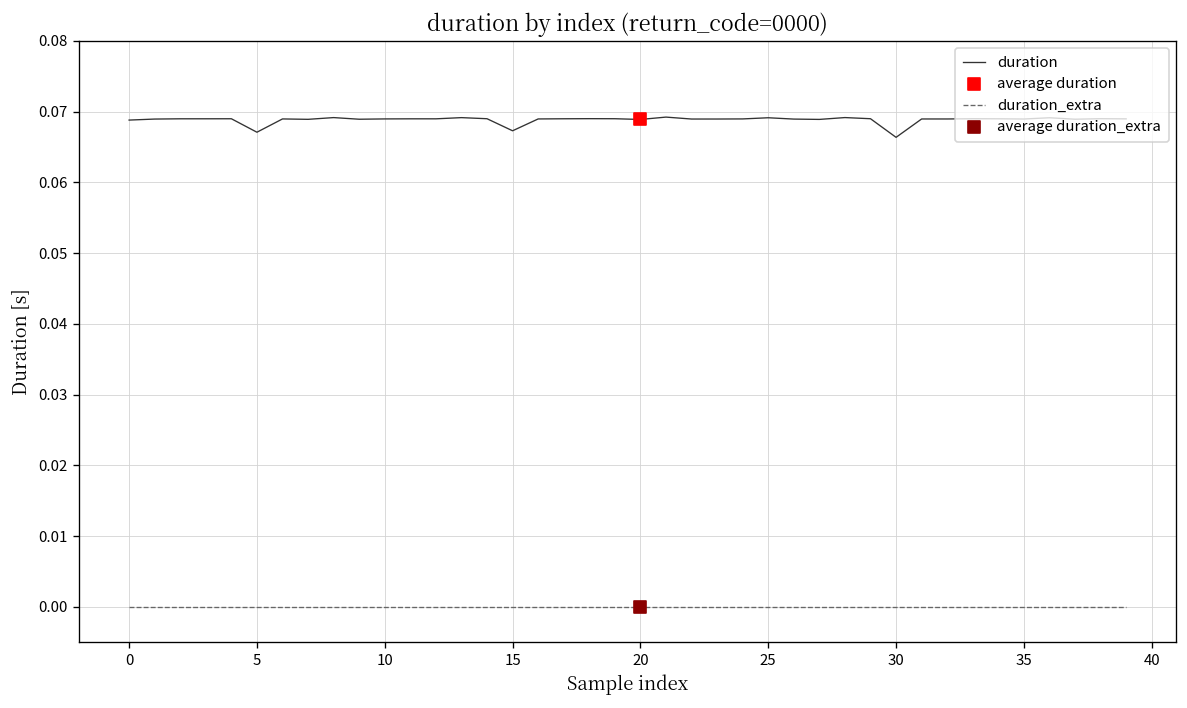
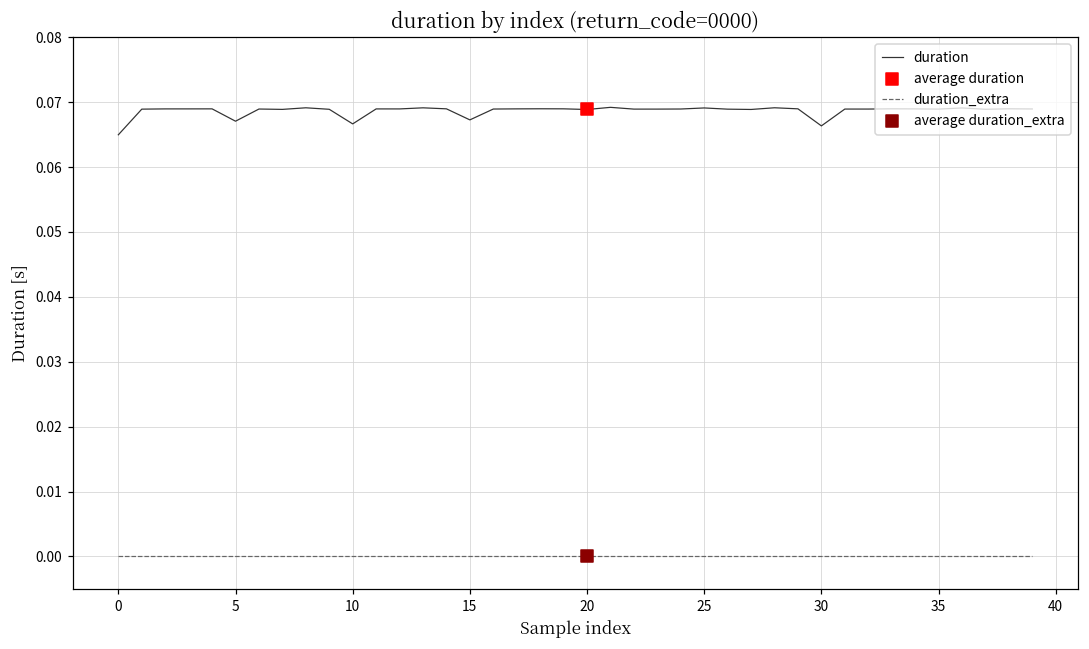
duration, 0: 0.069 -> 0.065
duration, 10: 0.069 -> 0.067
